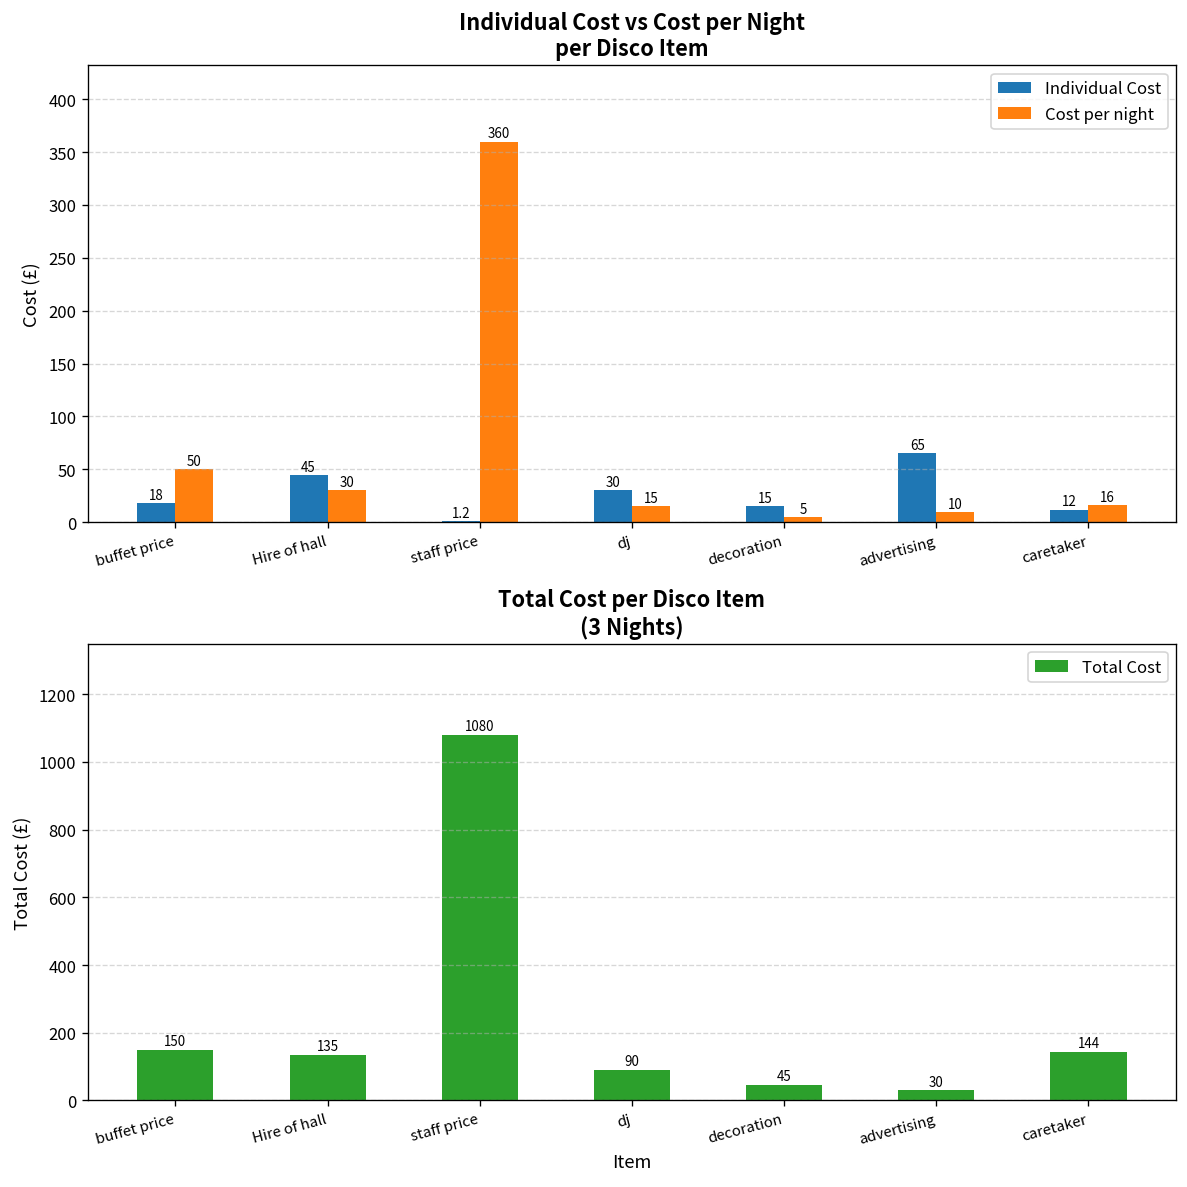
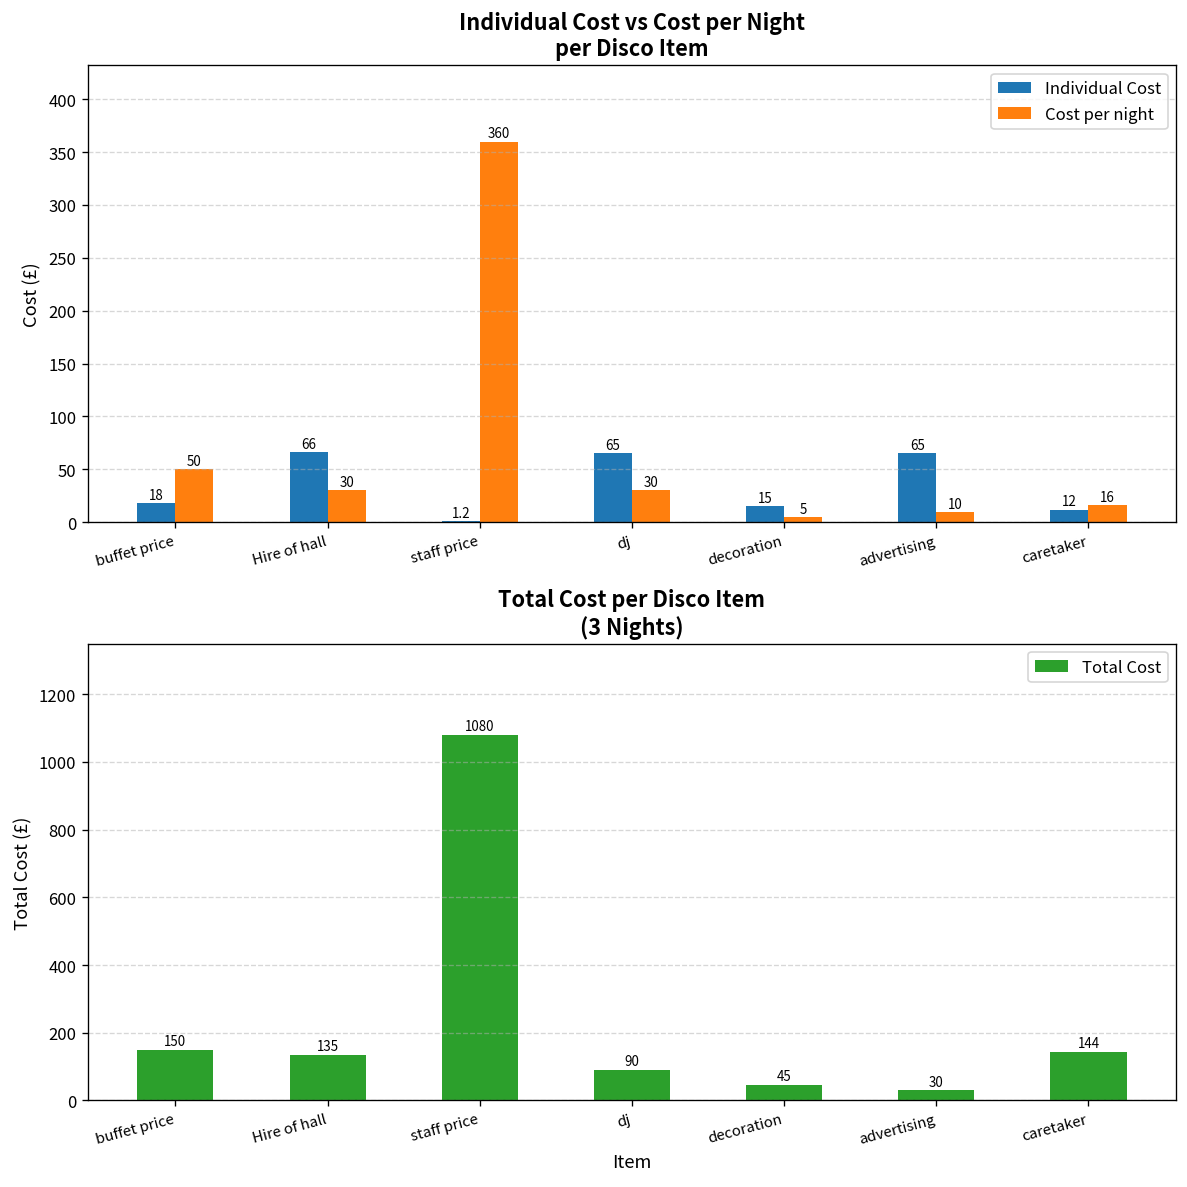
Individual Cost vs Cost per Night per Disco Item, Individual Cost, Hire of hall: 45 -> 66
Individual Cost vs Cost per Night per Disco Item, Individual Cost, dj: 30 -> 65
Individual Cost vs Cost per Night per Disco Item, Cost per night, dj: 15 -> 30
